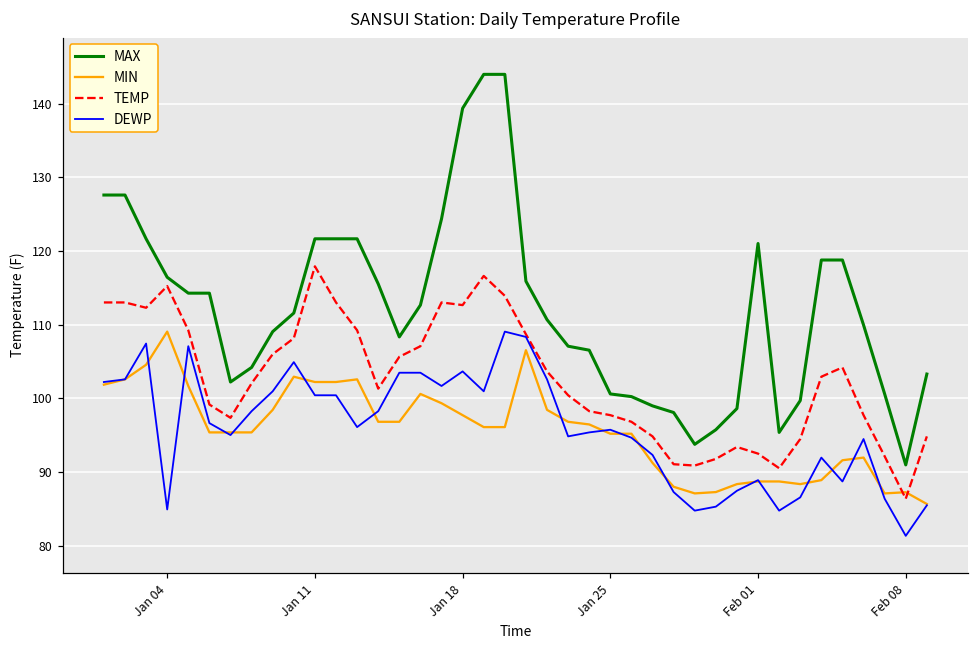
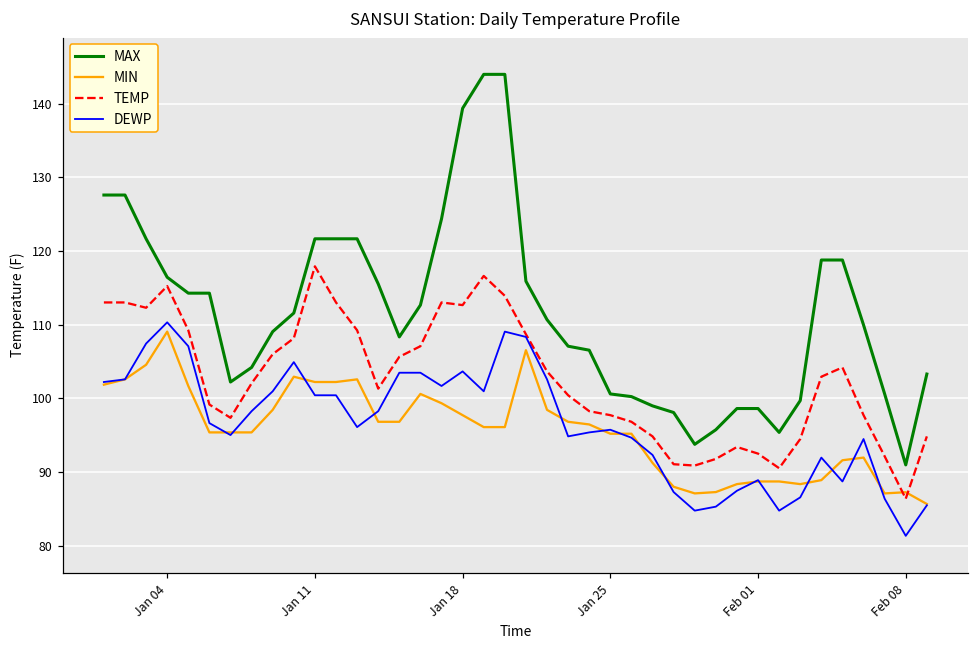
DEWP, Jan 04: 85 -> 110
MAX, Feb 01: 121 -> 99
